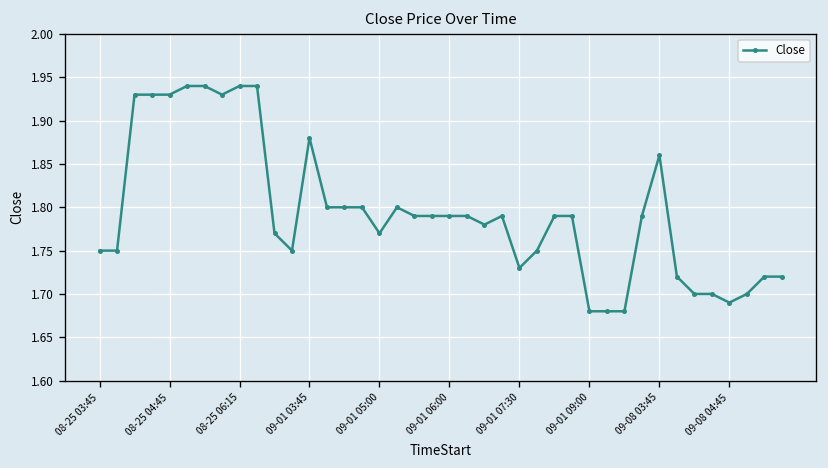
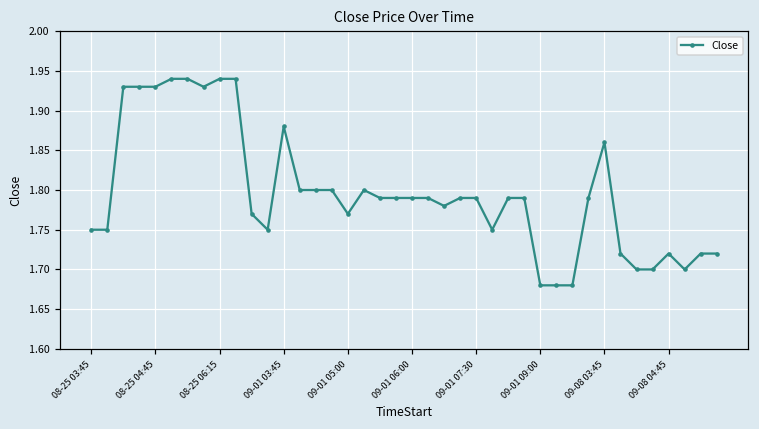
09-01 07:30: 1.73 -> 1.79
09-08 04:45: 1.69 -> 1.72
